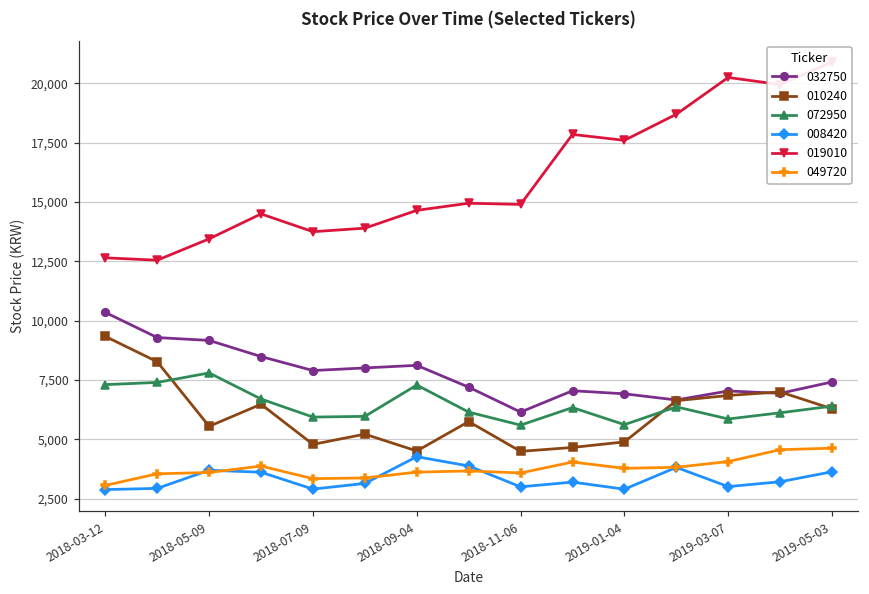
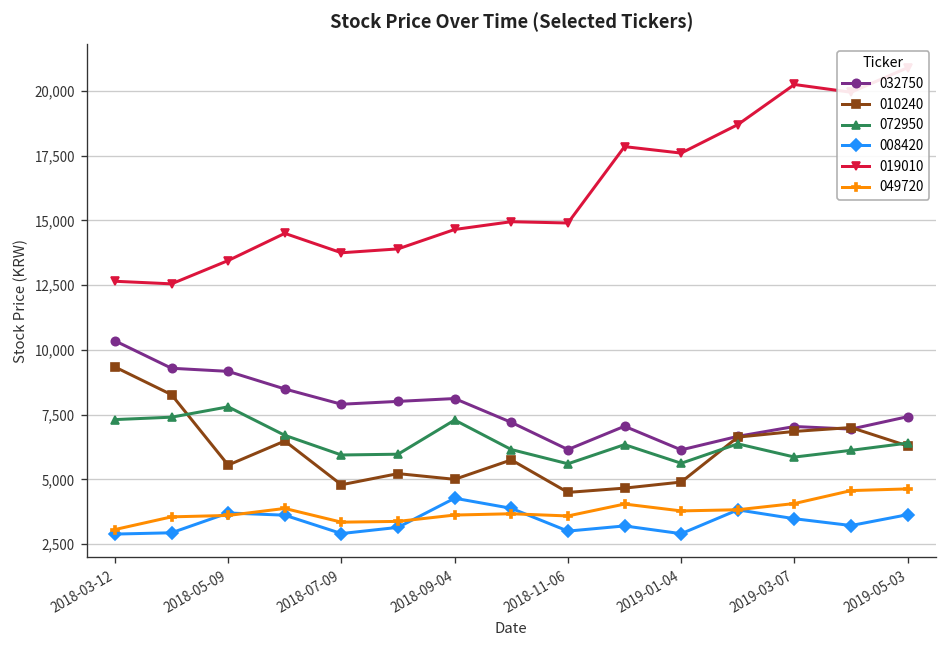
010240, 2018-09-04: 4,500 -> 5,000
032750, 2019-01-04: 6,900 -> 6,100
008420, 2019-03-07: 3,000 -> 3,500
